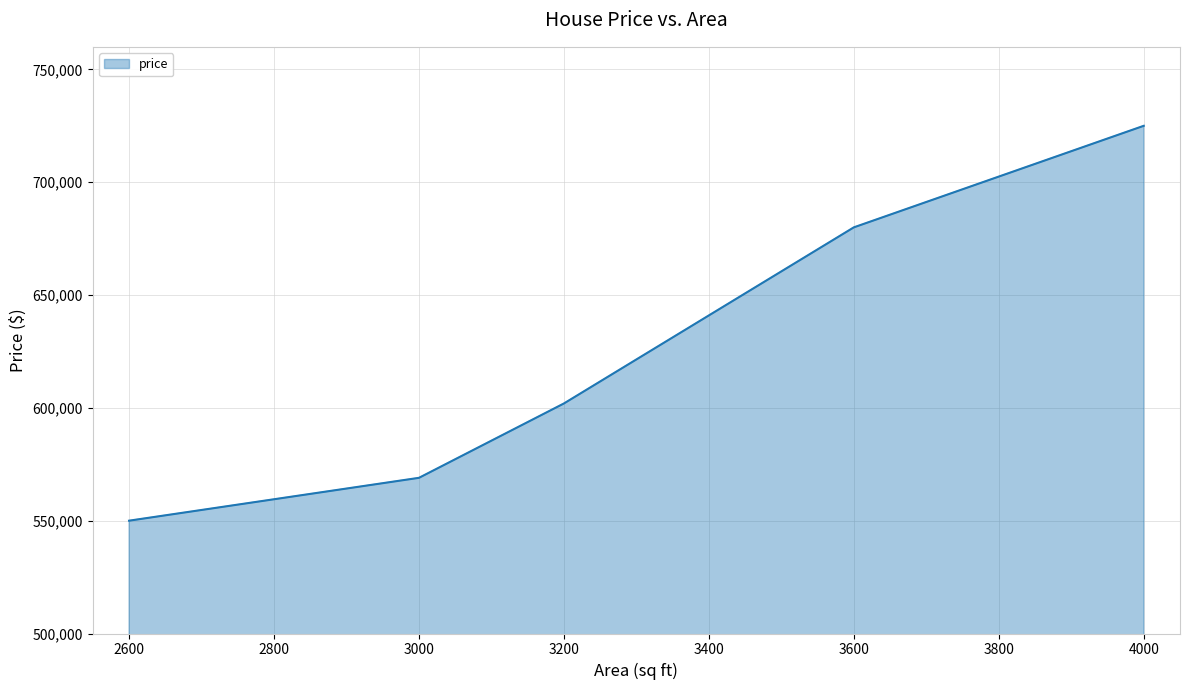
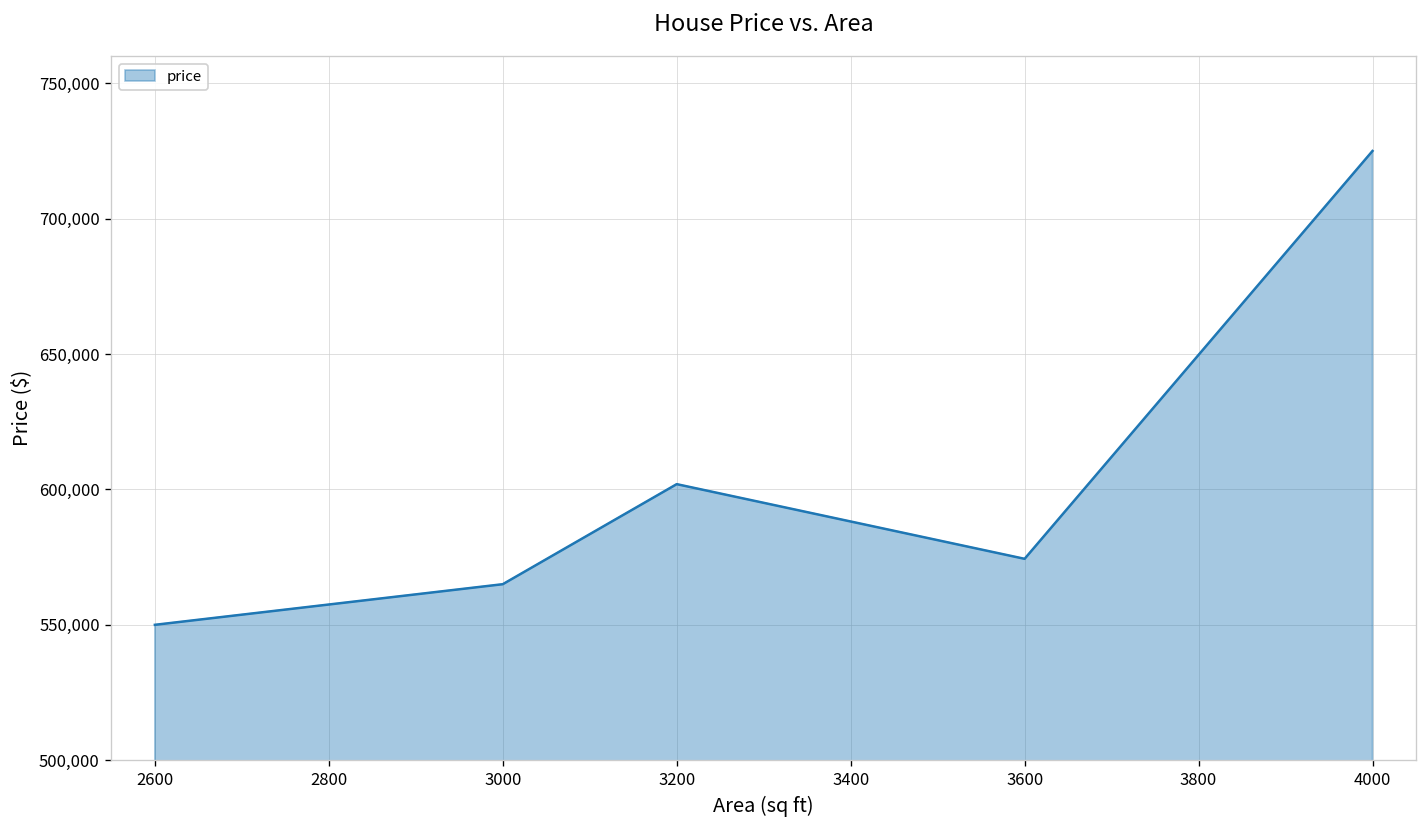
3000: 569,000 -> 565,000
3600: 680,000 -> 574,000
